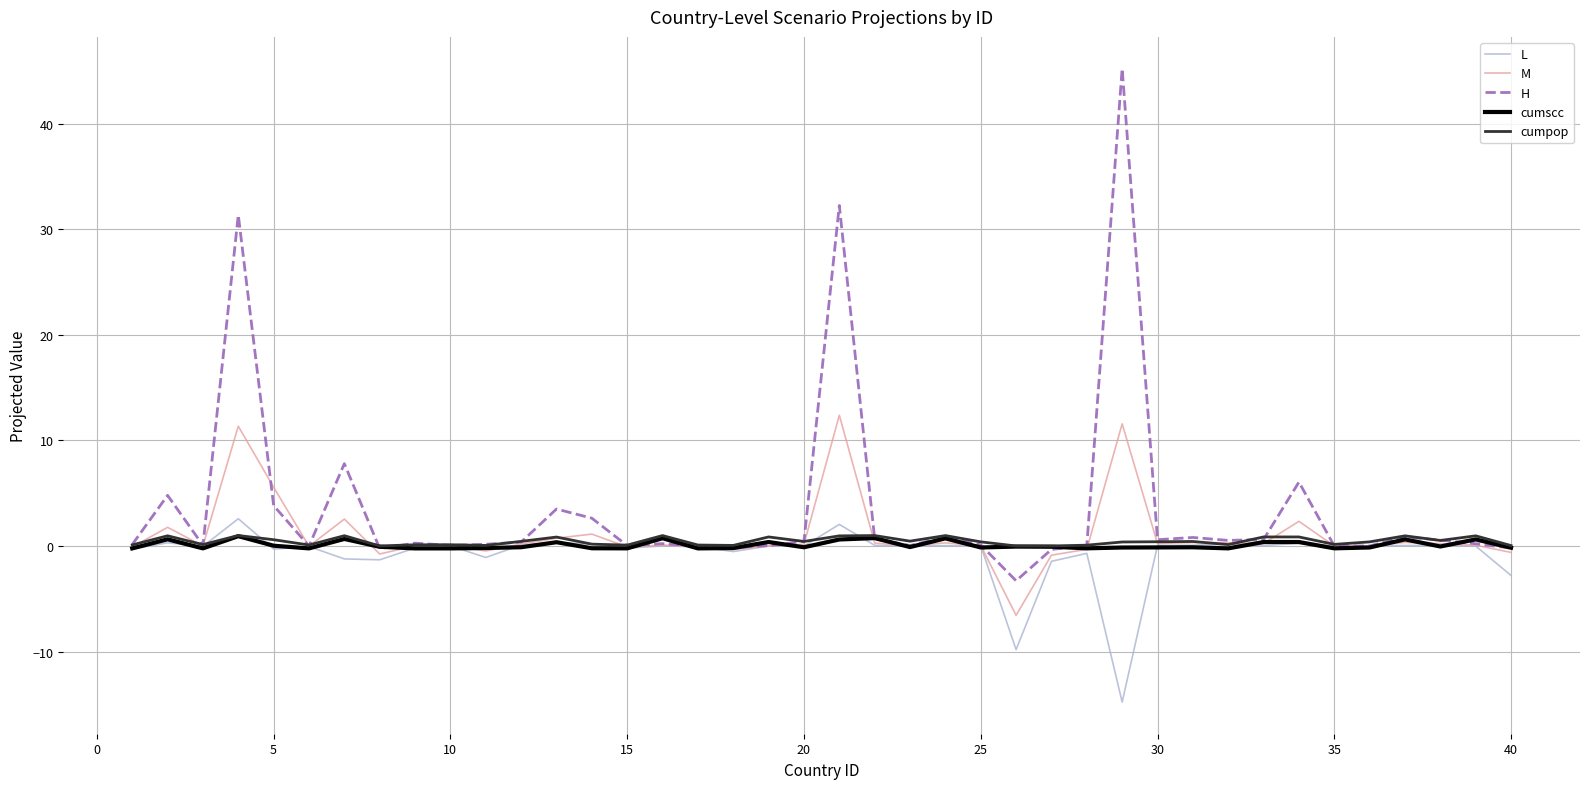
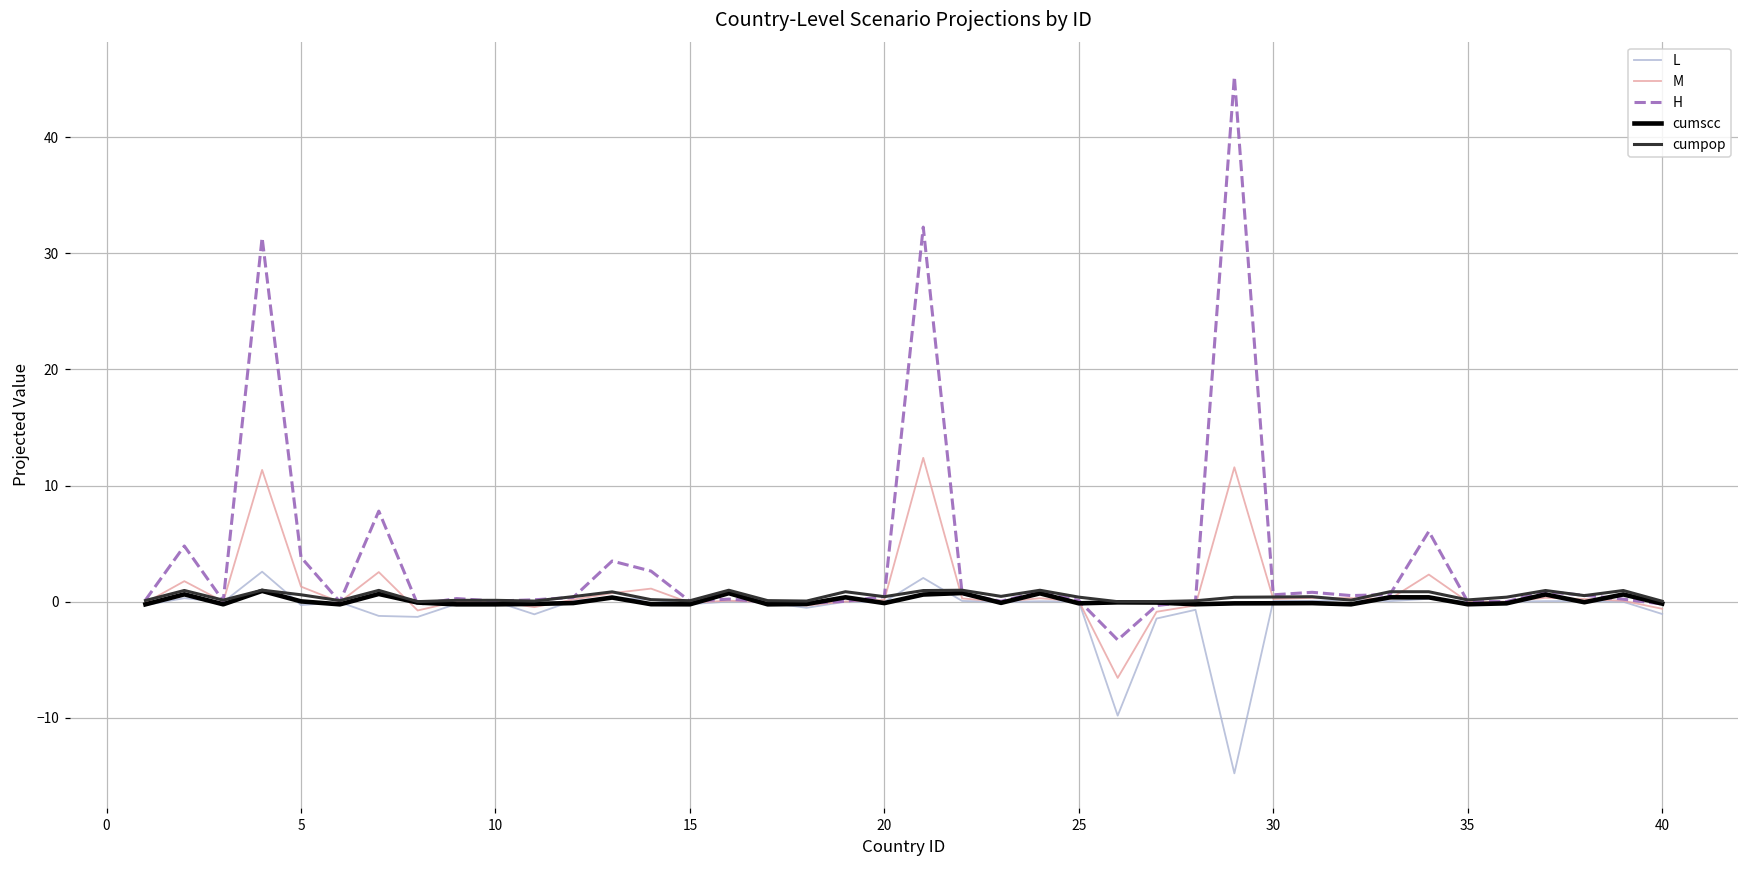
M, 5: 5.6 -> 1.3
L, 40: -2.8 -> -1.1
